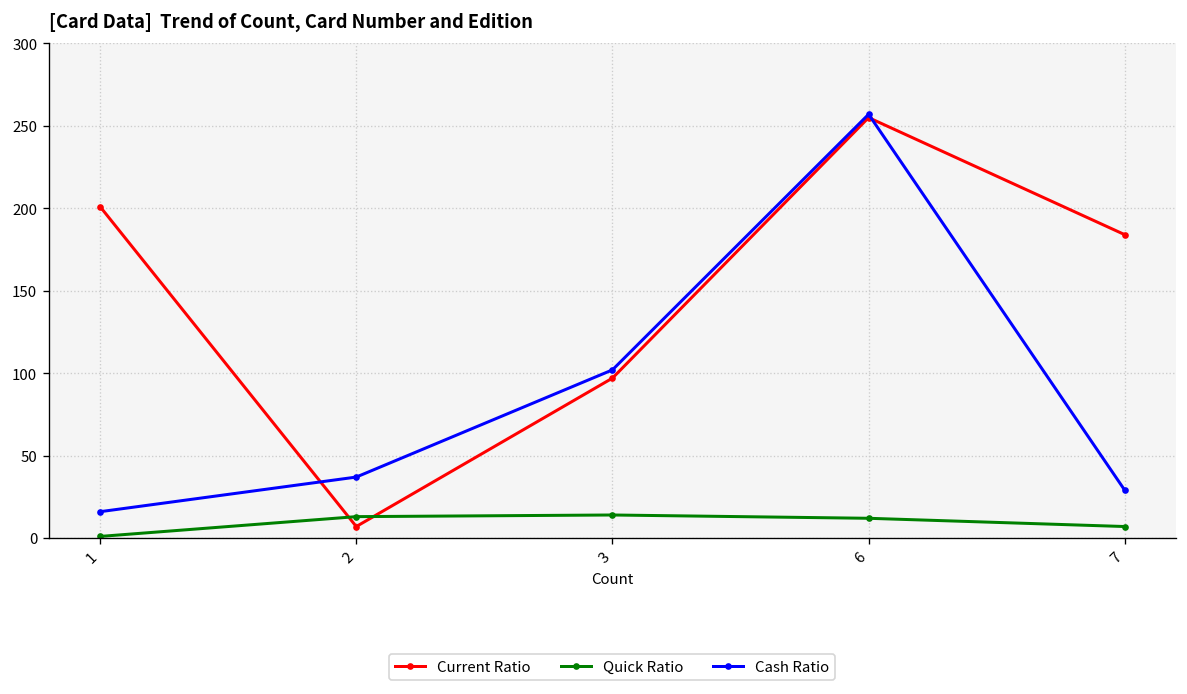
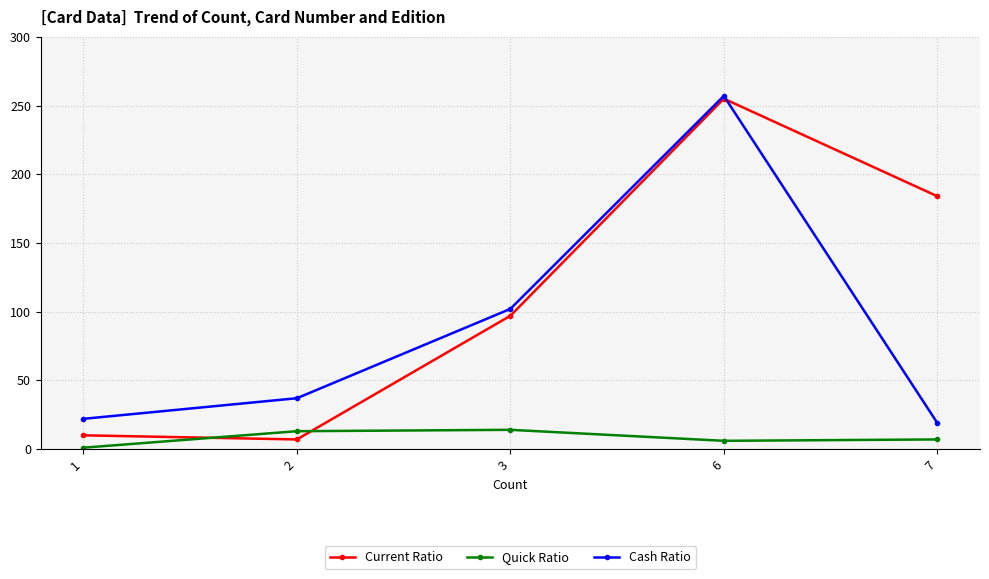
Current Ratio, 1: 201 -> 10
Cash Ratio, 1: 16 -> 22
Quick Ratio, 6: 12 -> 6
Cash Ratio, 7: 29 -> 19
